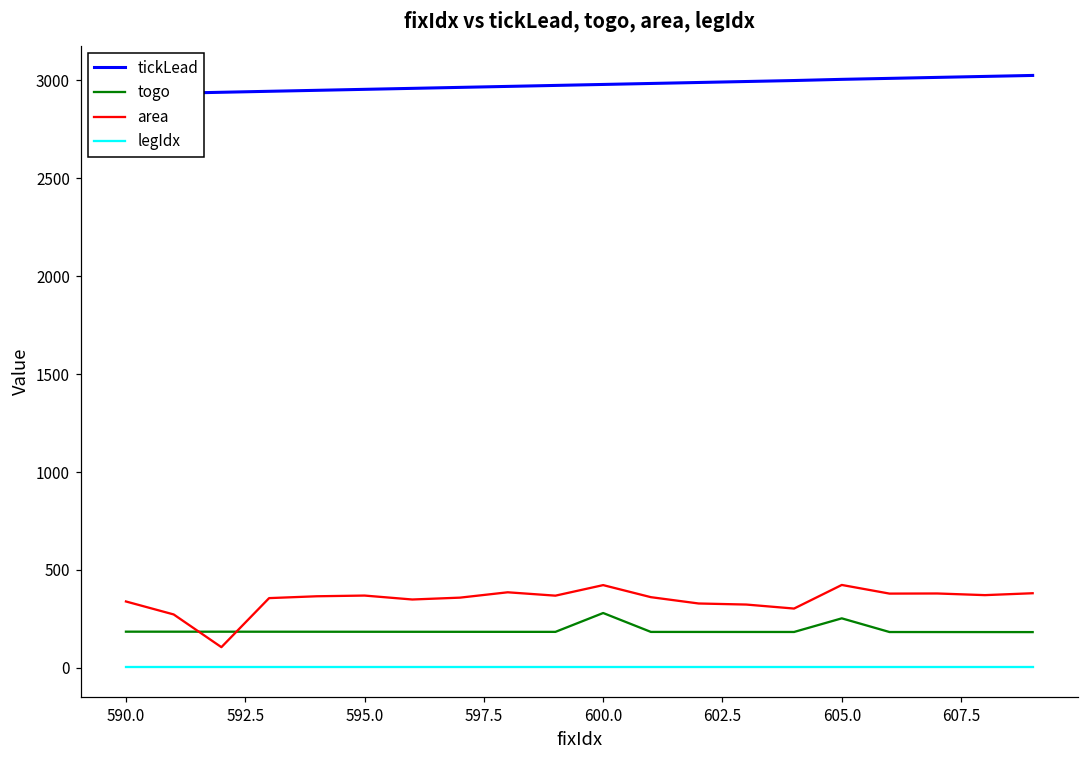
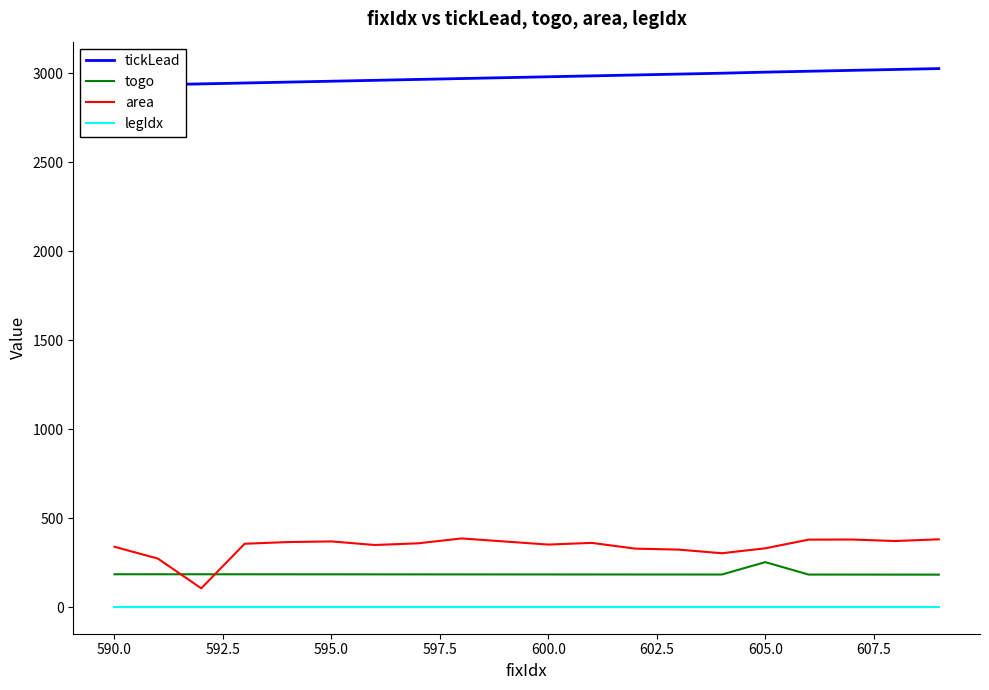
togo, 600.0: 280 -> 180
area, 600.0: 420 -> 350
area, 605.0: 420 -> 330
